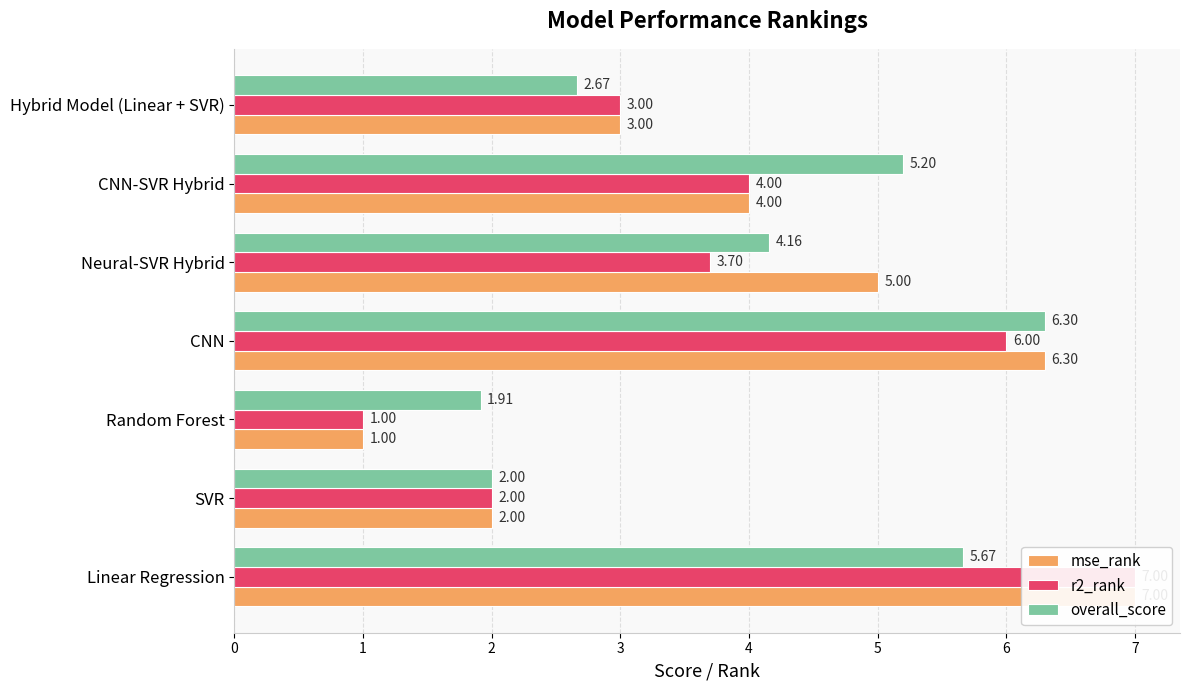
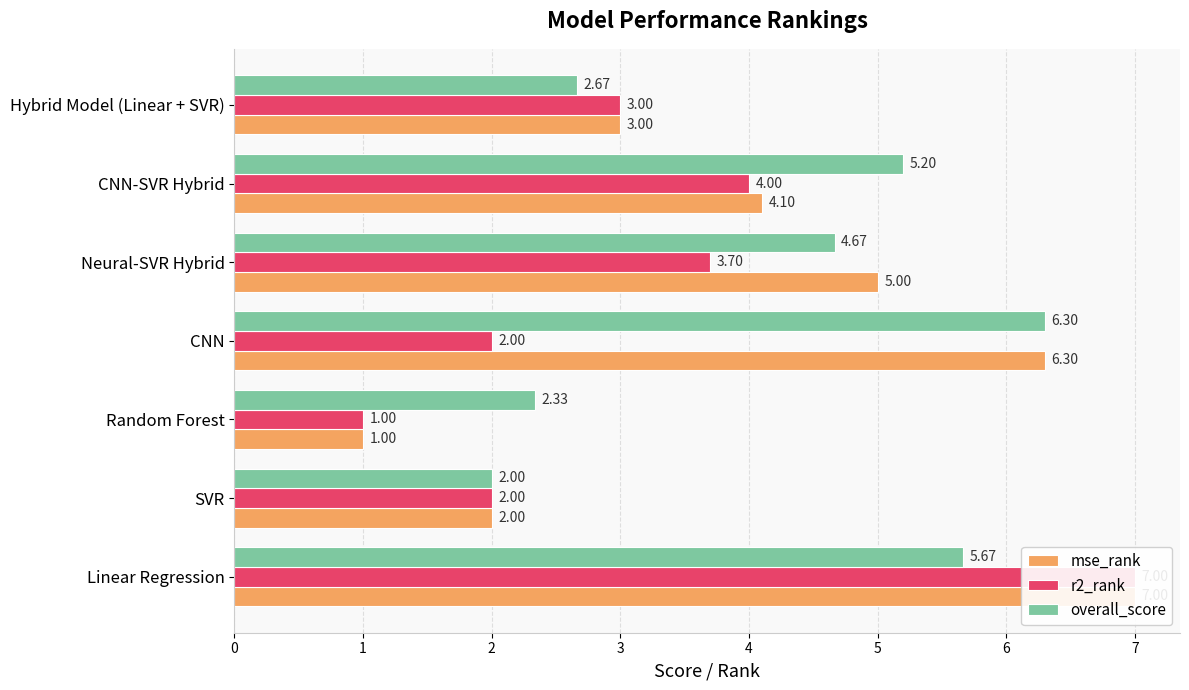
mse_rank, CNN-SVR Hybrid: 4.00 -> 4.10
overall_score, Neural-SVR Hybrid: 4.16 -> 4.67
r2_rank, CNN: 6.00 -> 2.00
overall_score, Random Forest: 1.91 -> 2.33
